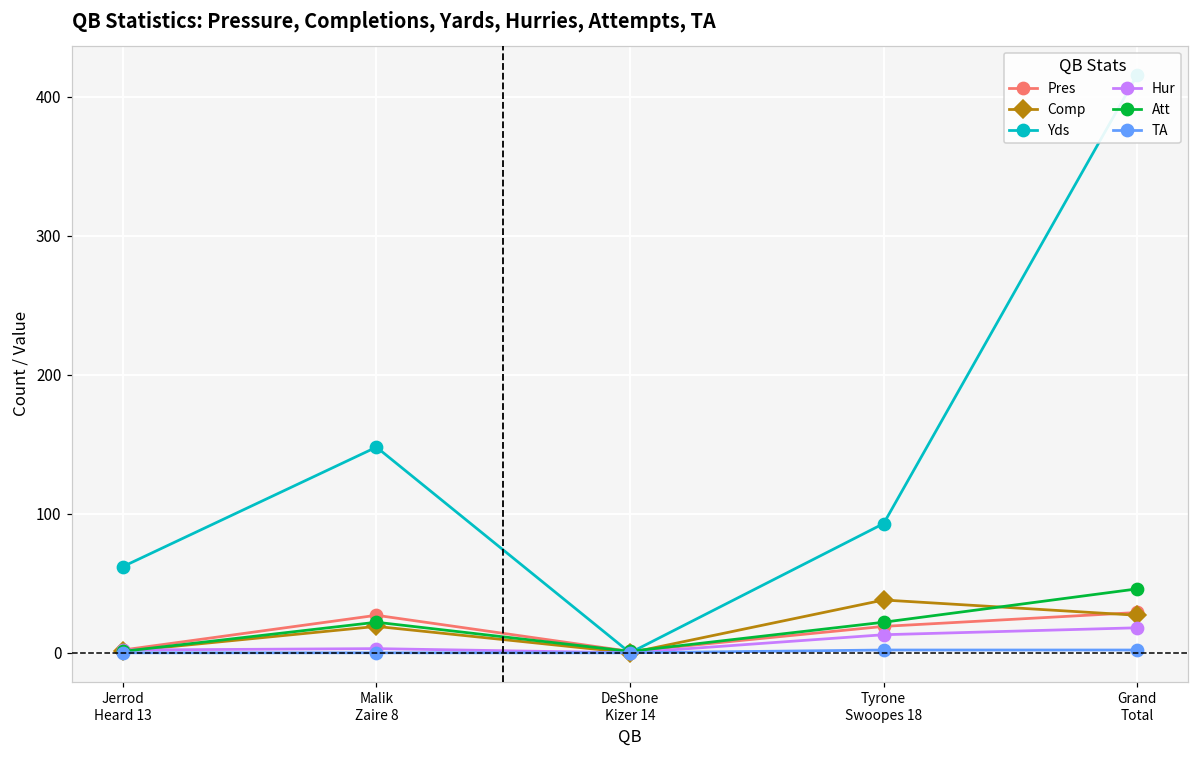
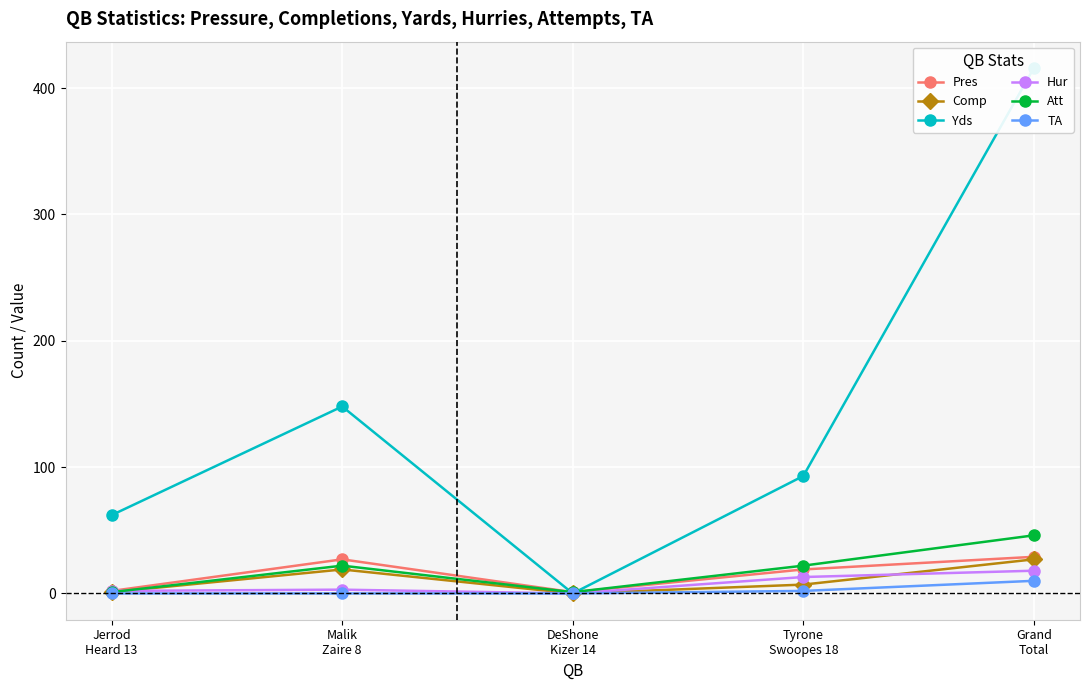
Comp, Tyrone Swoopes 18: 38 -> 7
TA, Grand Total: 2 -> 10
